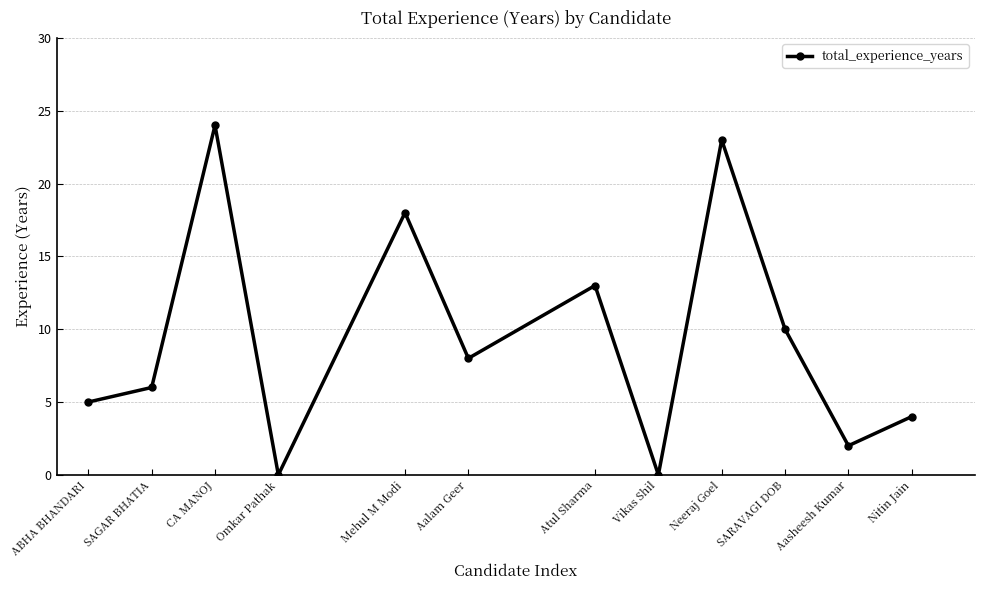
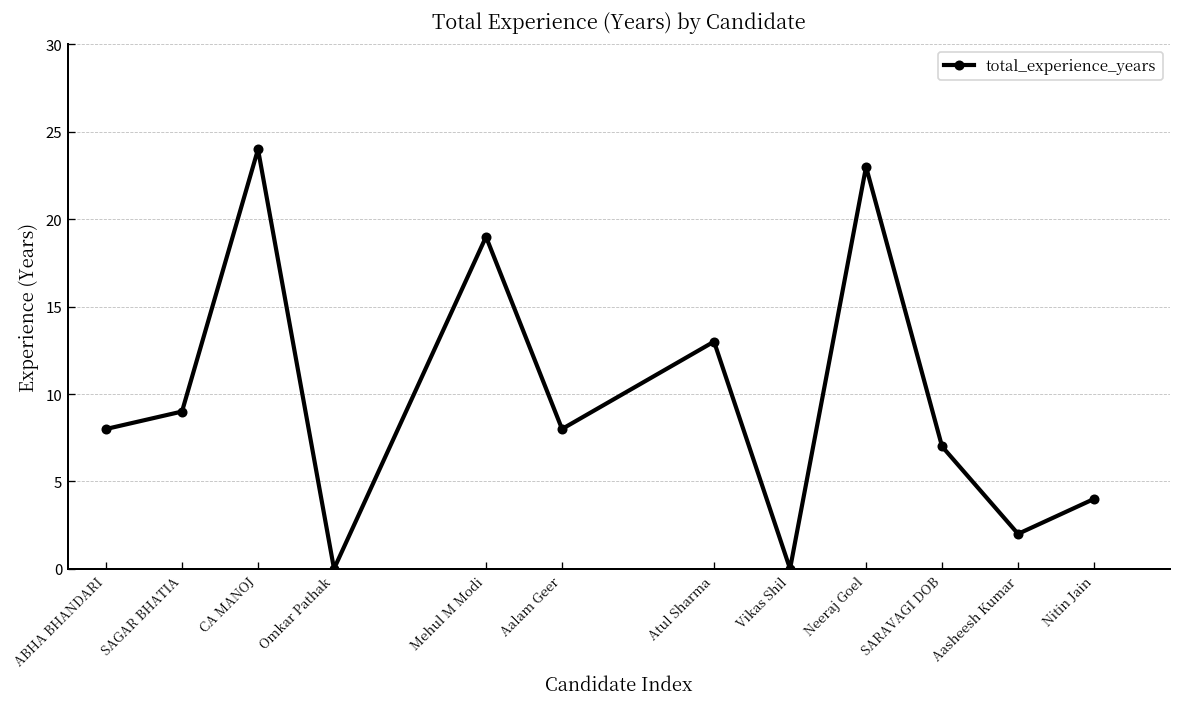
ABHA BHANDARI: 5 -> 8
SAGAR BHATIA: 6 -> 9
Mehul M Modi: 18 -> 19
SARAVAGI DOB: 10 -> 7
